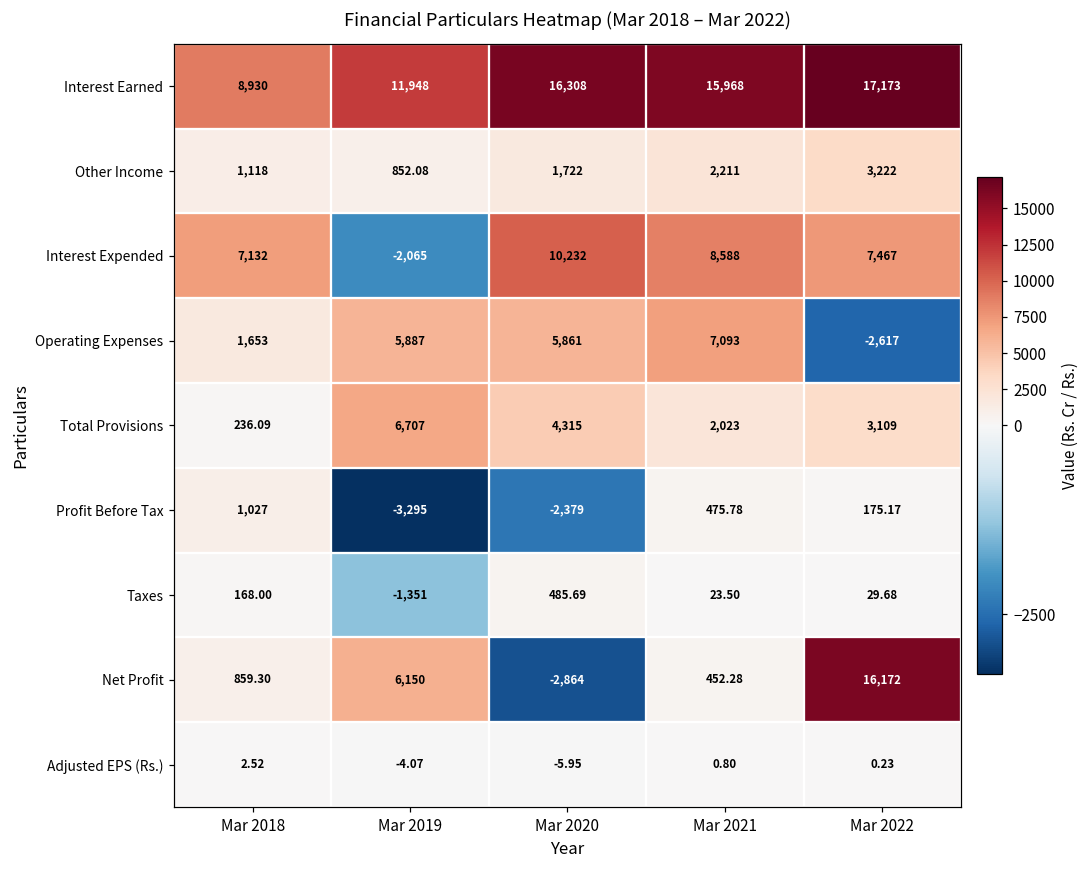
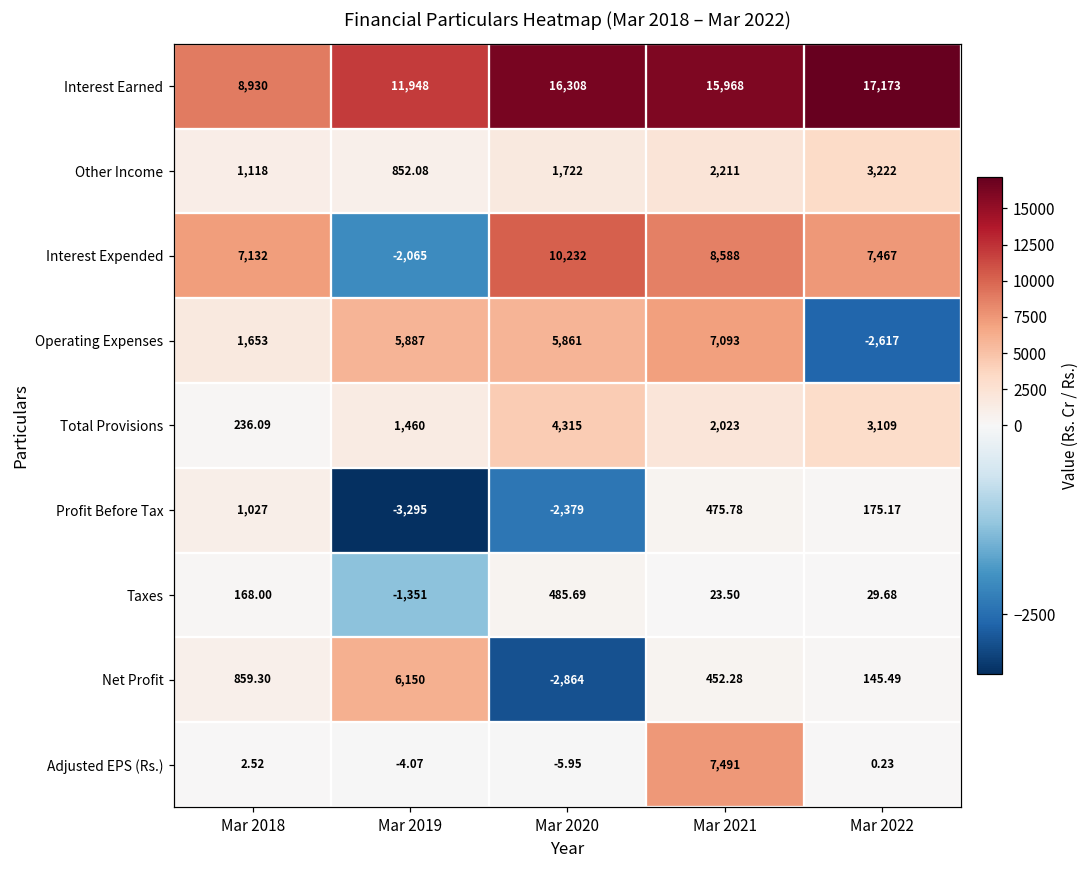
Total Provisions, Mar 2019: 6,707 -> 1,460
Net Profit, Mar 2022: 16,172 -> 145.49
Adjusted EPS (Rs.), Mar 2021: 0.80 -> 7,491
